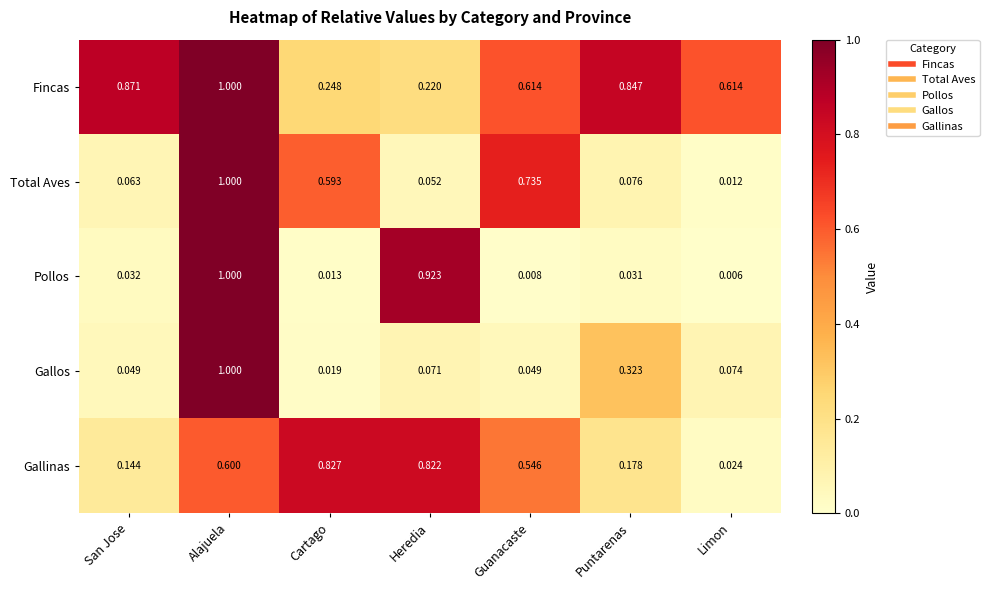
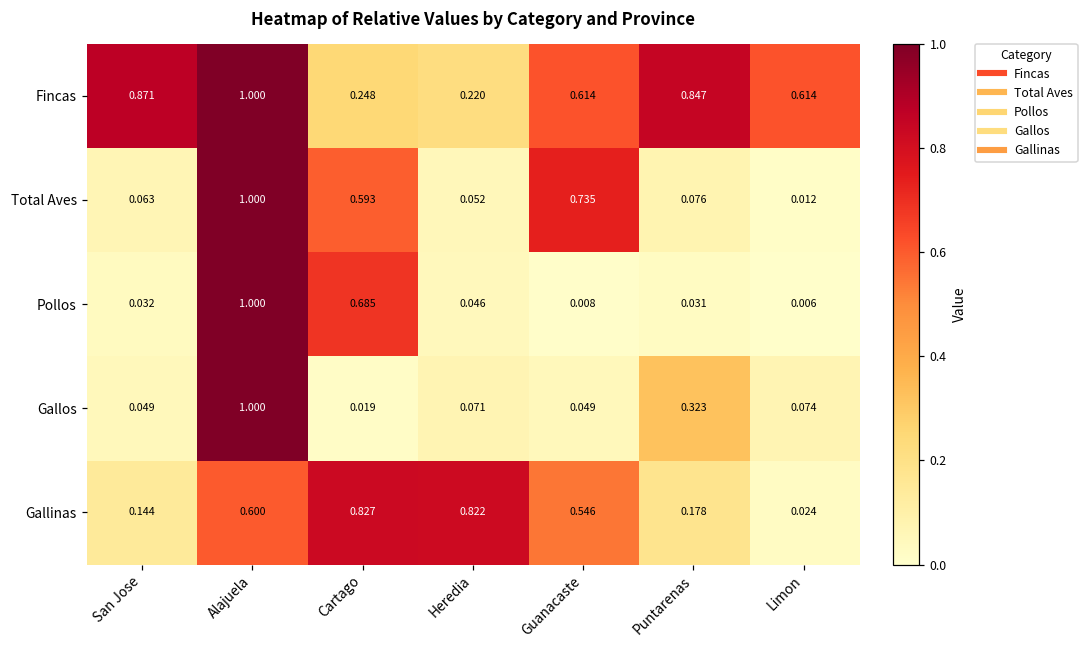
Pollos, Cartago: 0.013 -> 0.685
Pollos, Heredia: 0.923 -> 0.046
